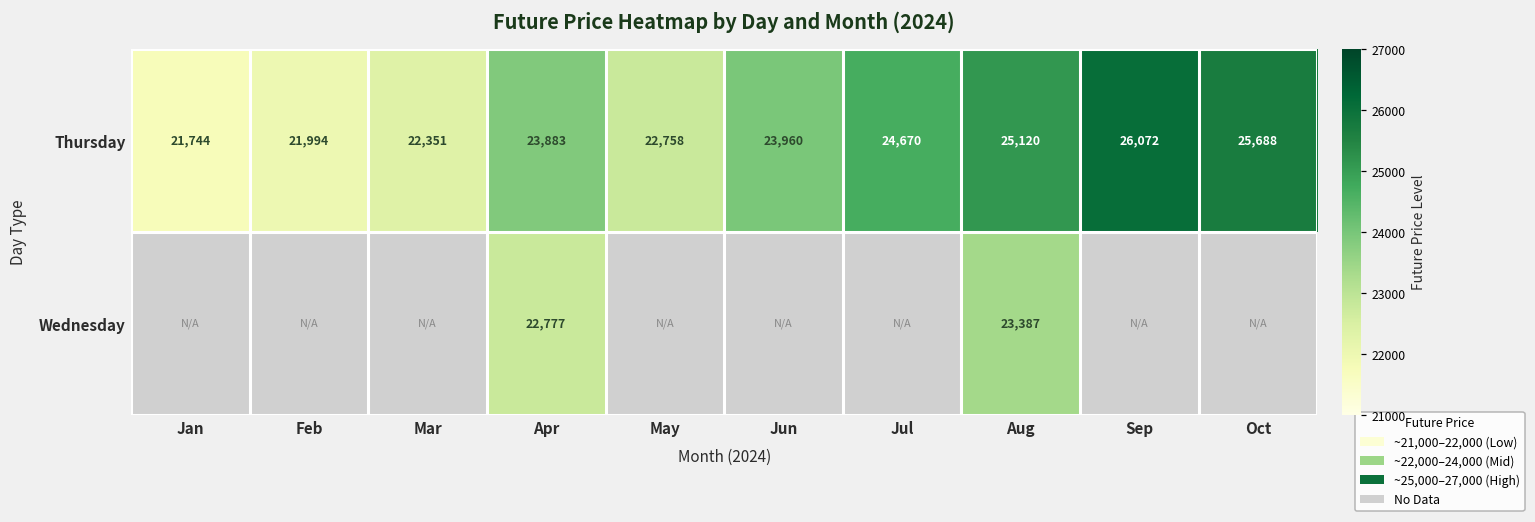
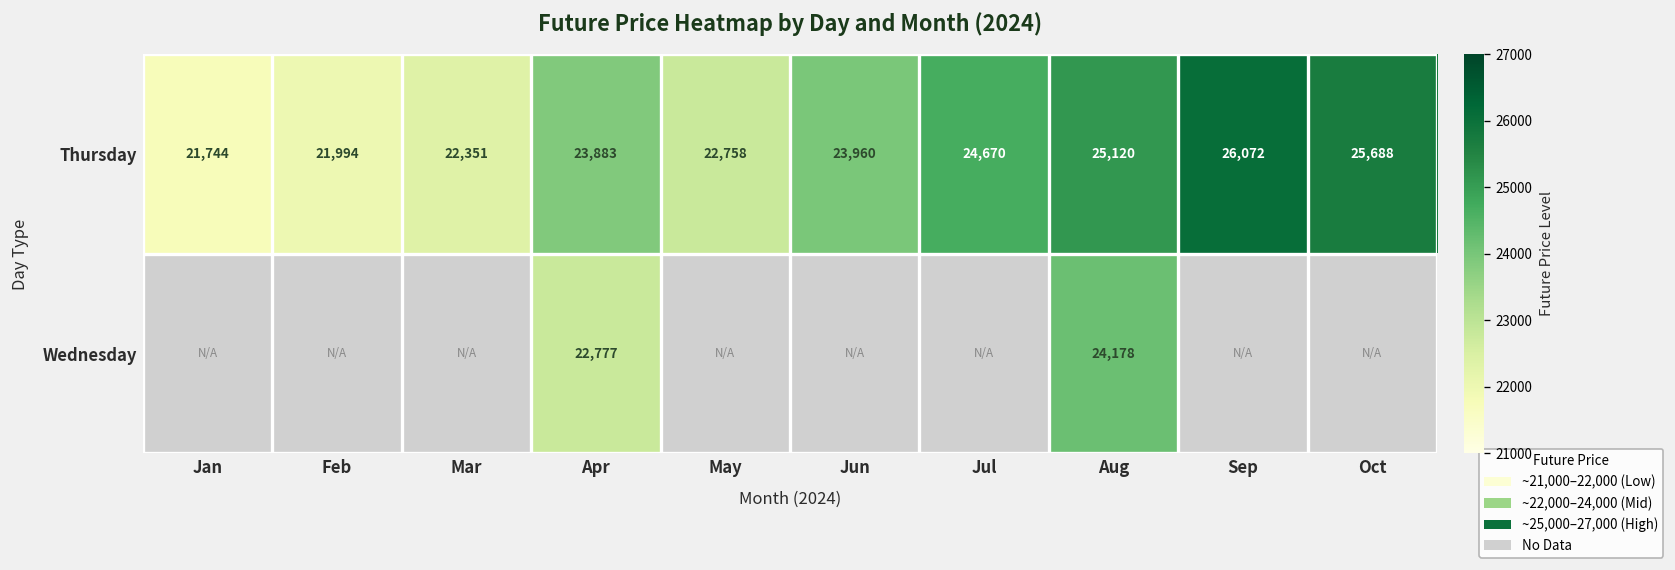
Wednesday, Aug: 23,387 -> 24,178
